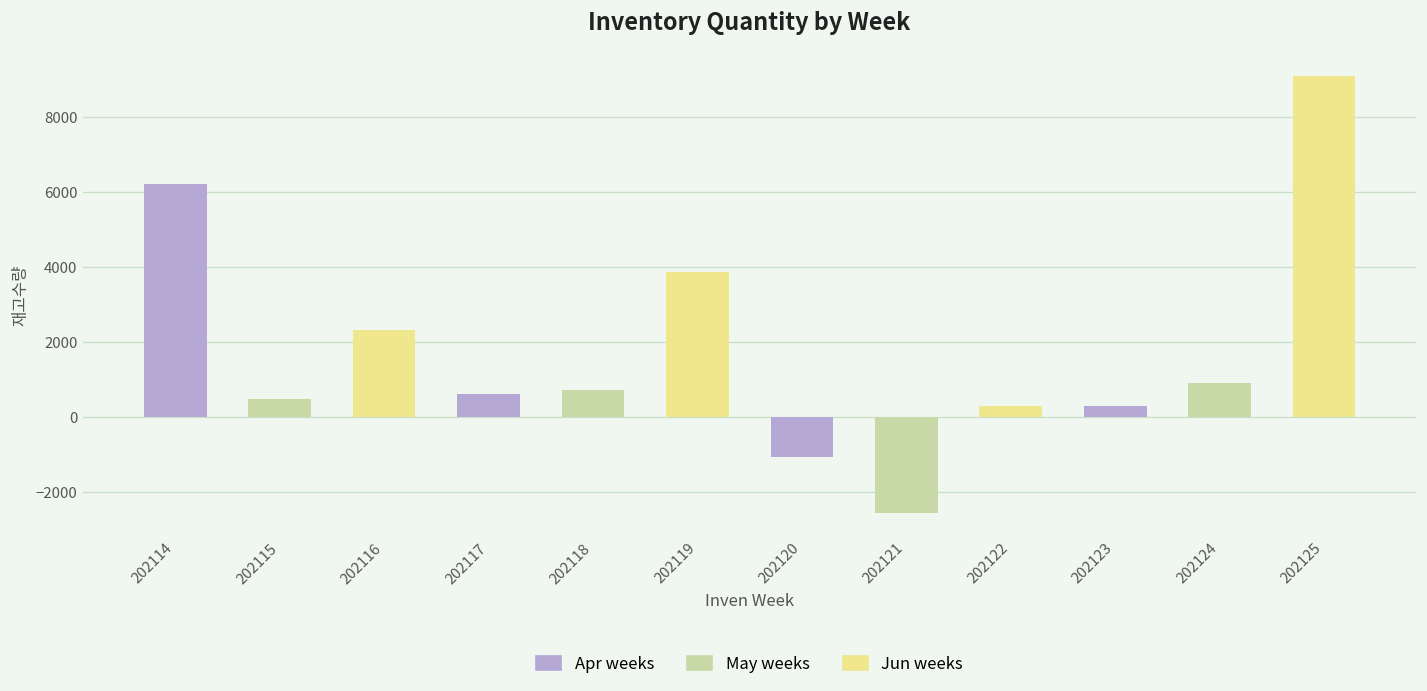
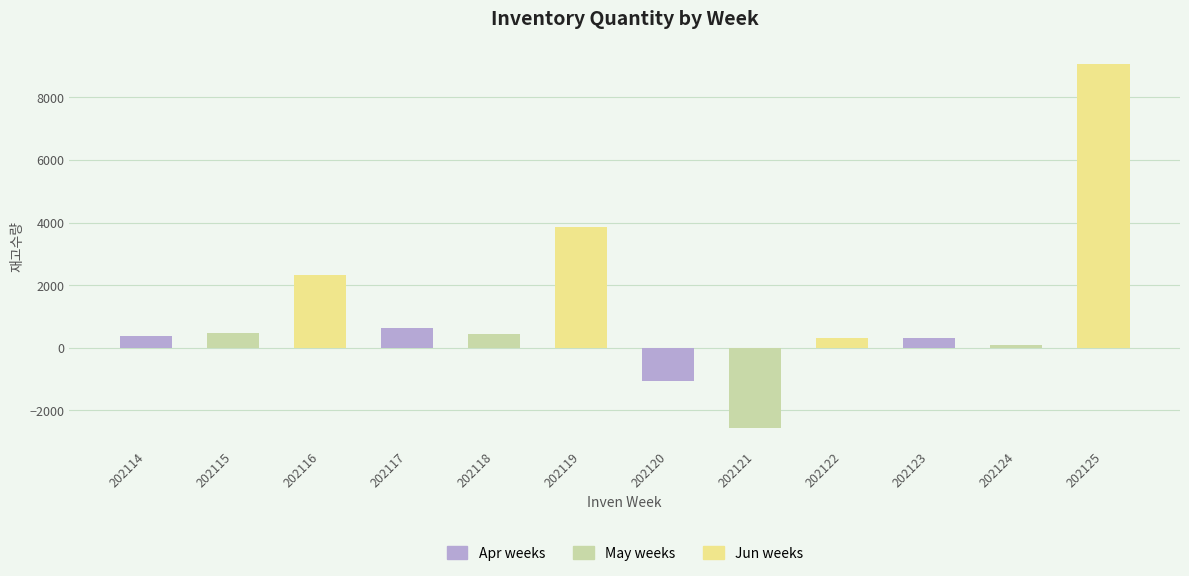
202114: 6200 -> 400
202118: 700 -> 400
202124: 900 -> 100
